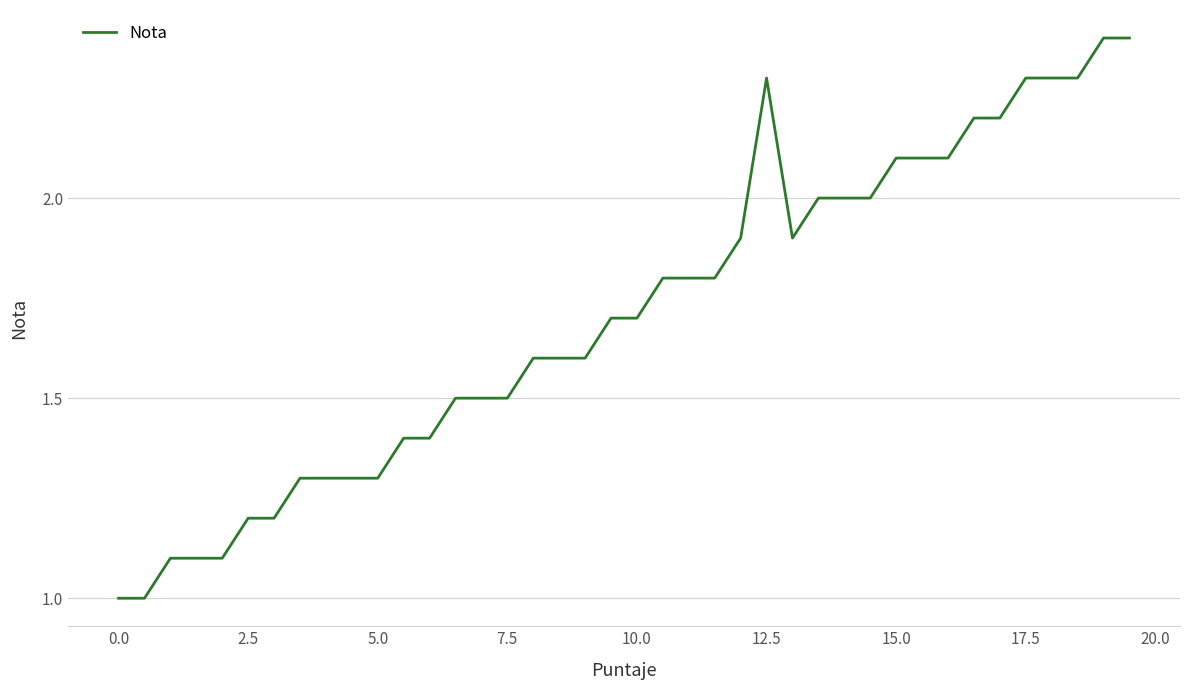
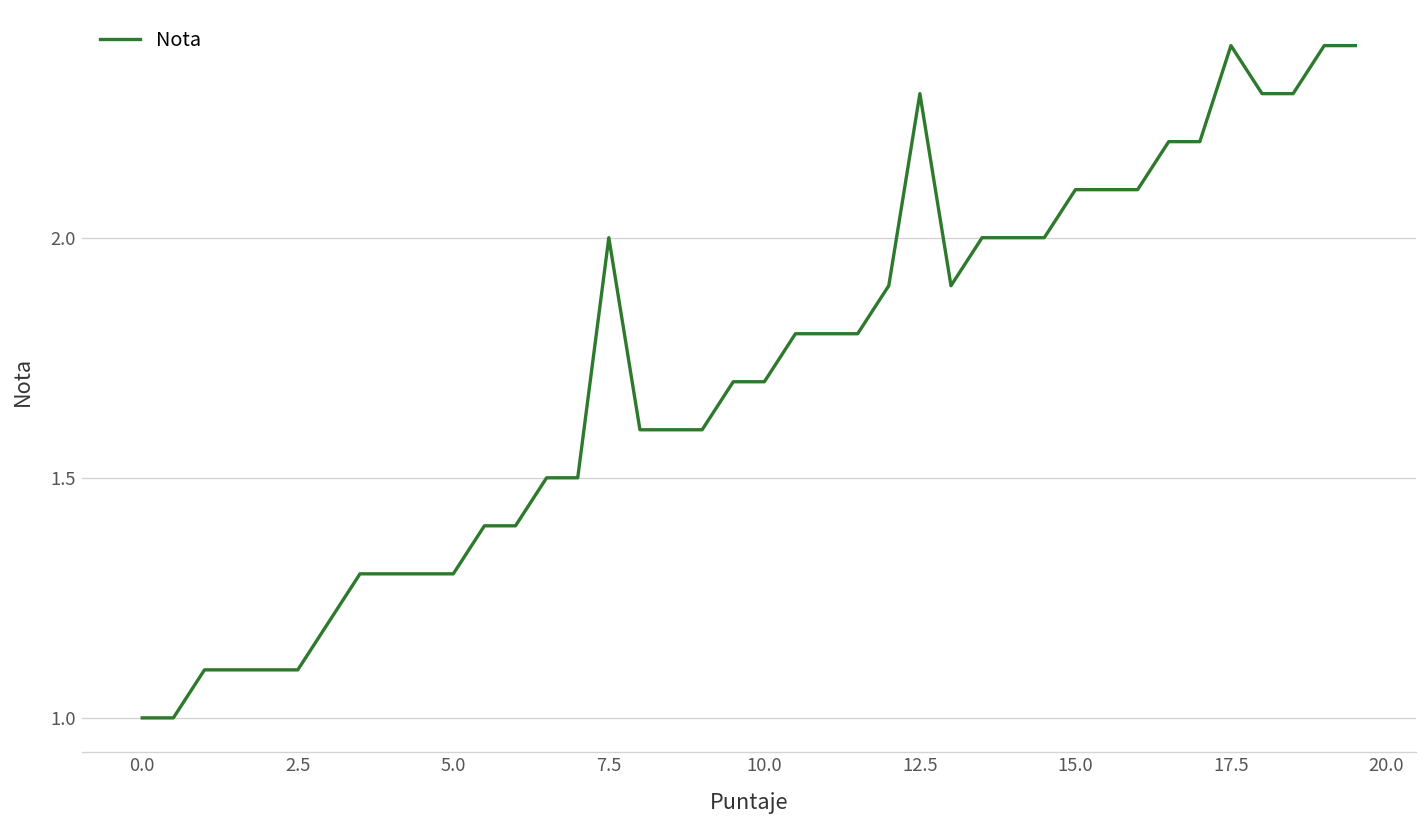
2.5: 1.2 -> 1.1
7.5: 1.5 -> 2.0
17.5: 2.3 -> 2.4
